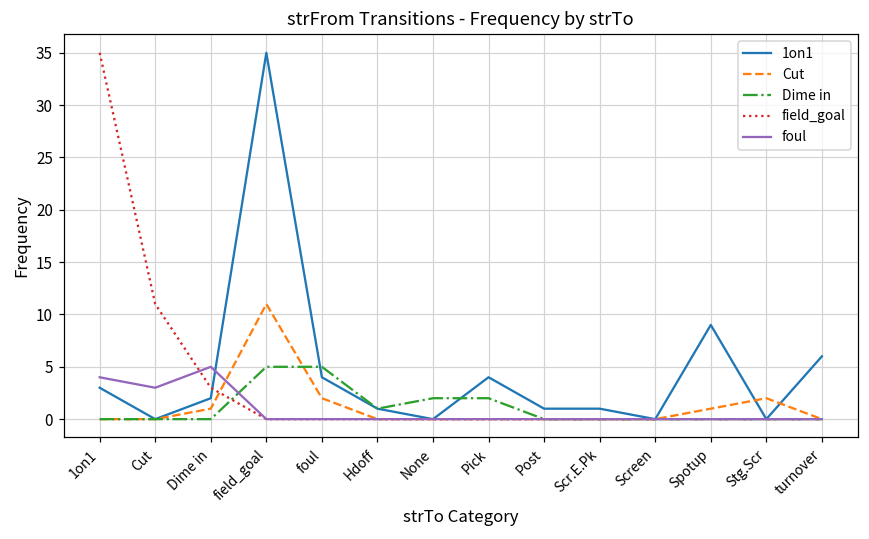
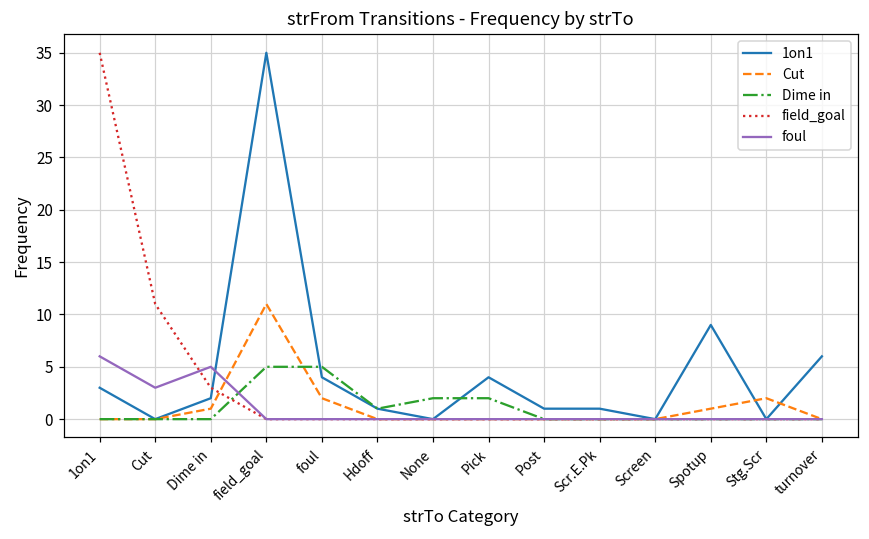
foul, 1on1: 4 -> 6
